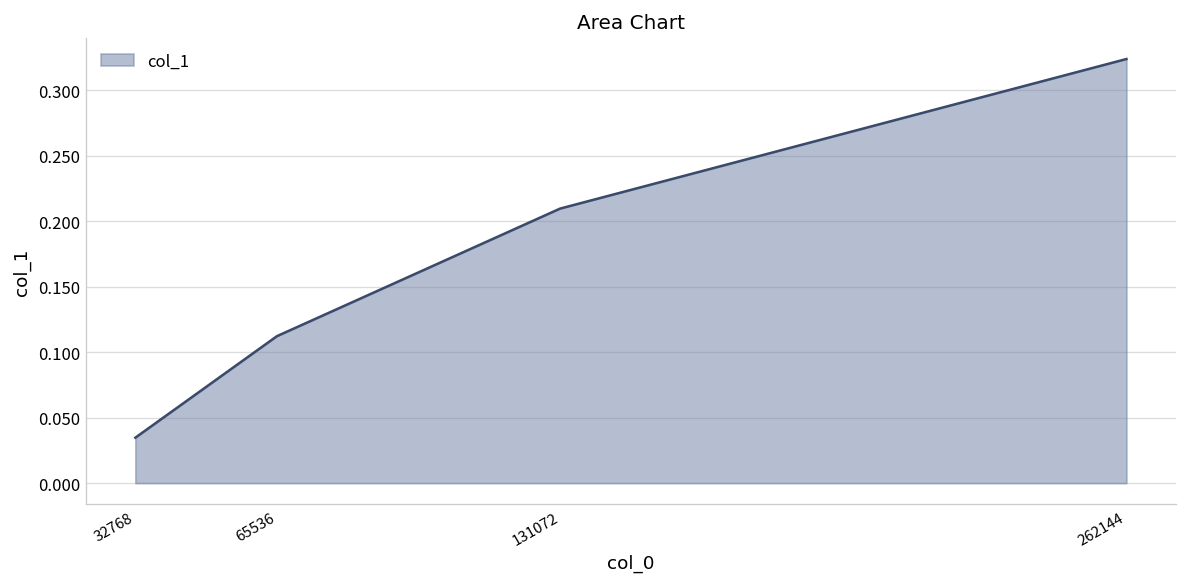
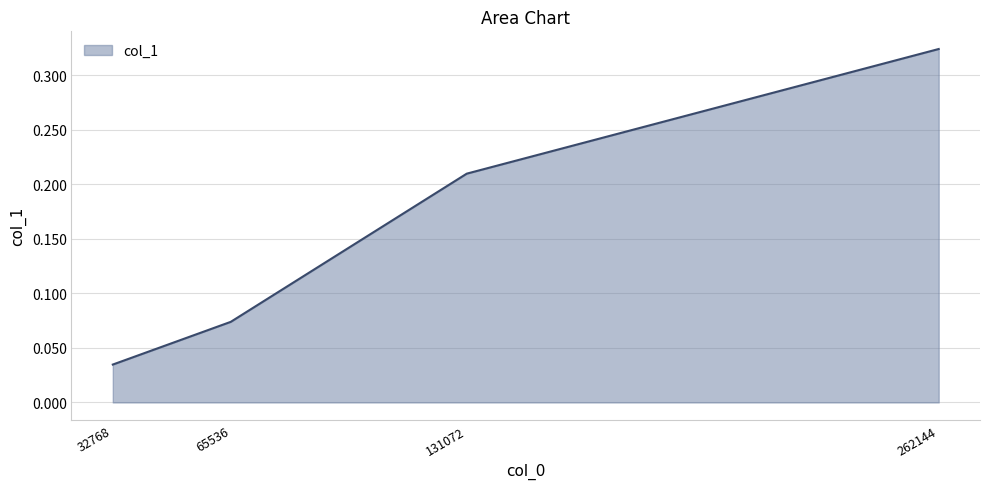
65536: 0.112 -> 0.074
